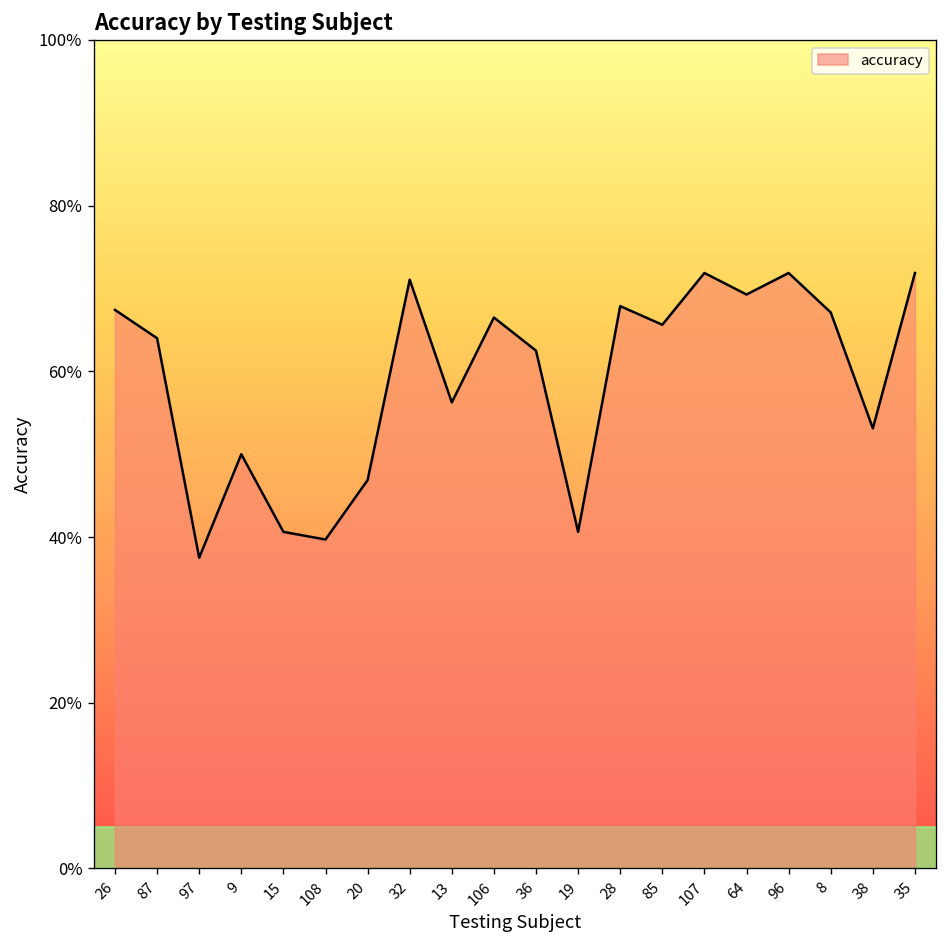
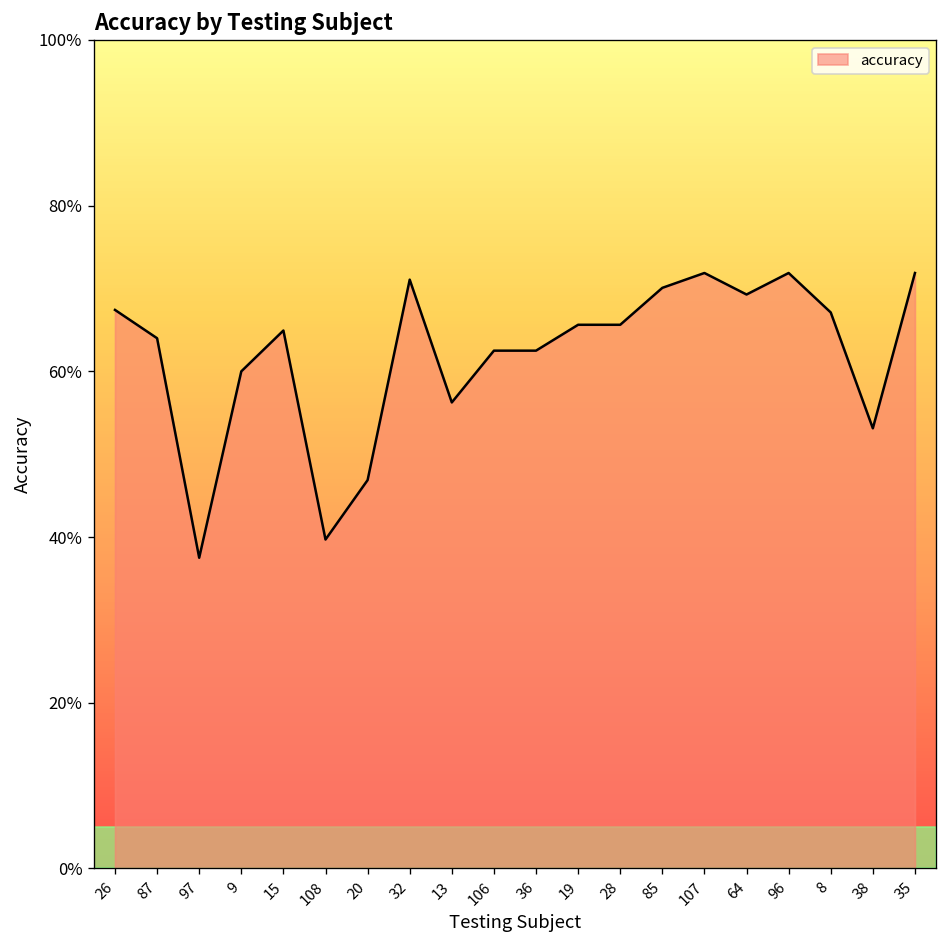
9: 50% -> 60%
15: 41% -> 65%
106: 67% -> 63%
19: 41% -> 66%
28: 68% -> 66%
85: 66% -> 70%
